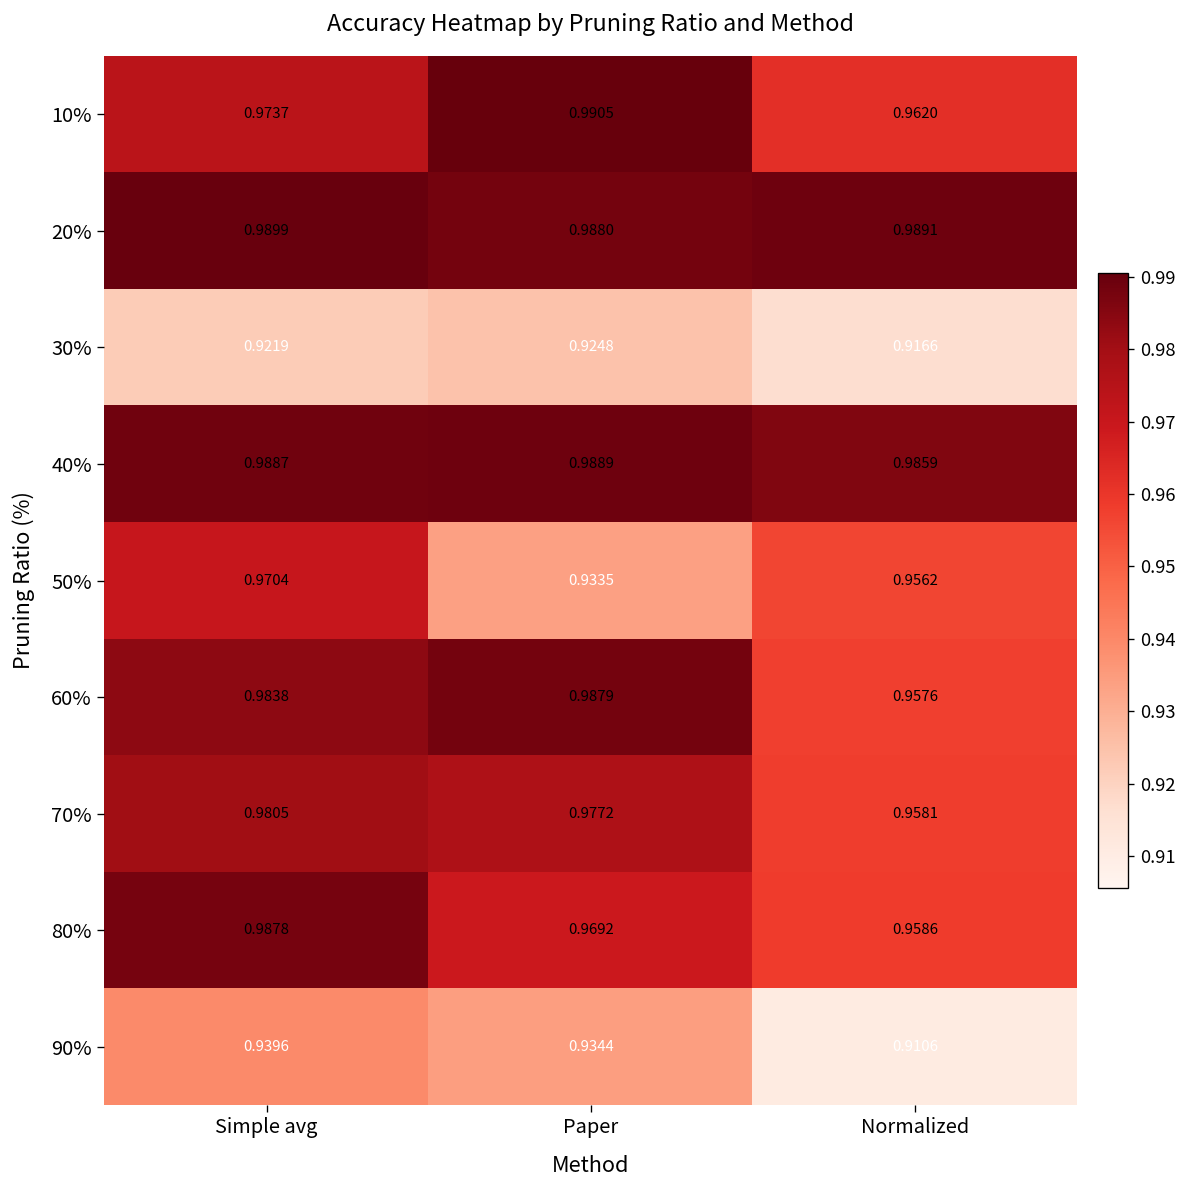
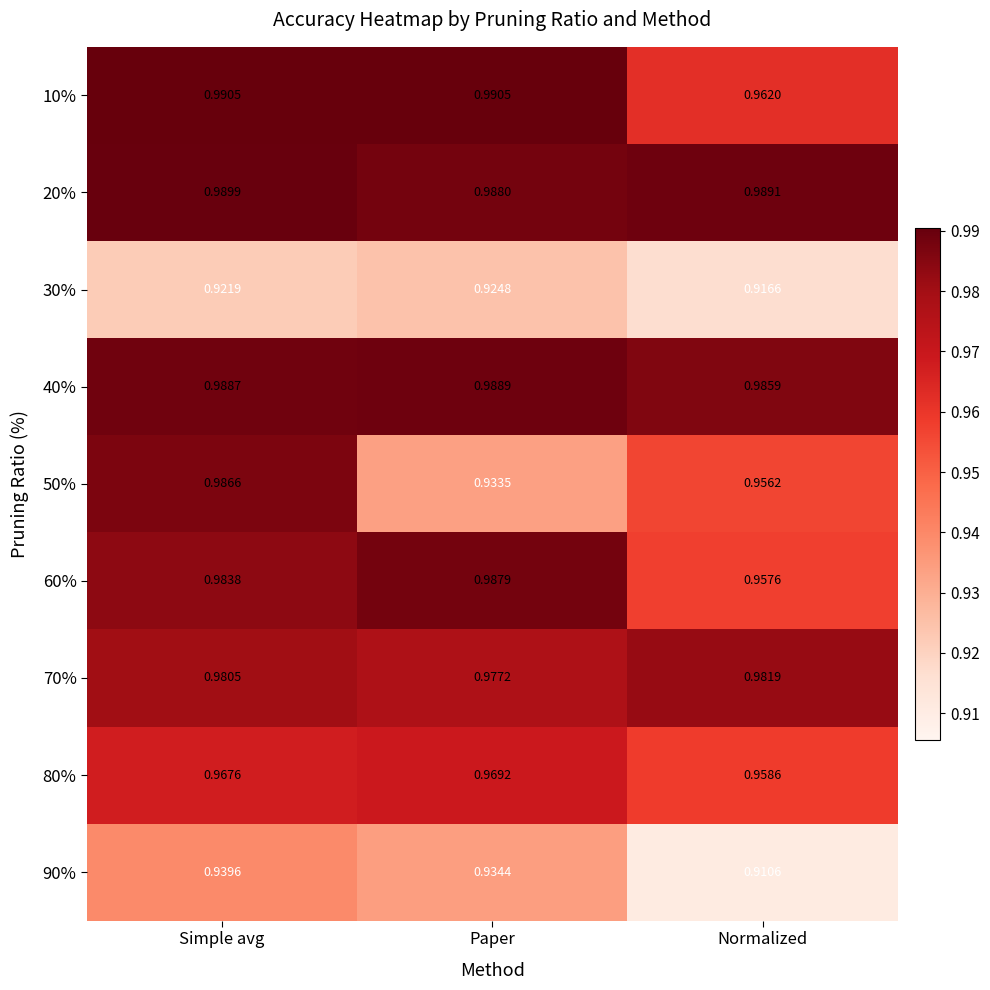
10%, Simple avg: 0.9737 -> 0.9905
50%, Simple avg: 0.9704 -> 0.9866
70%, Normalized: 0.9581 -> 0.9819
80%, Simple avg: 0.9878 -> 0.9676
